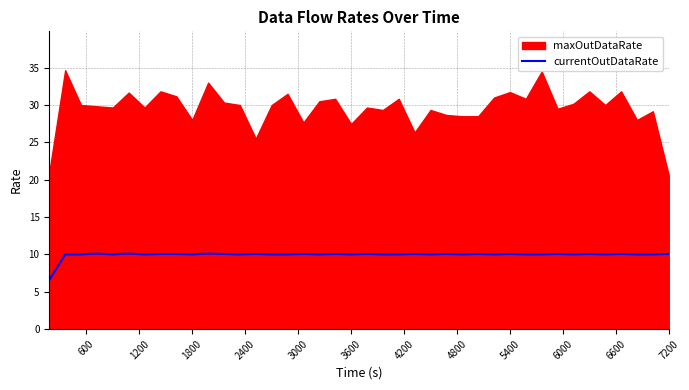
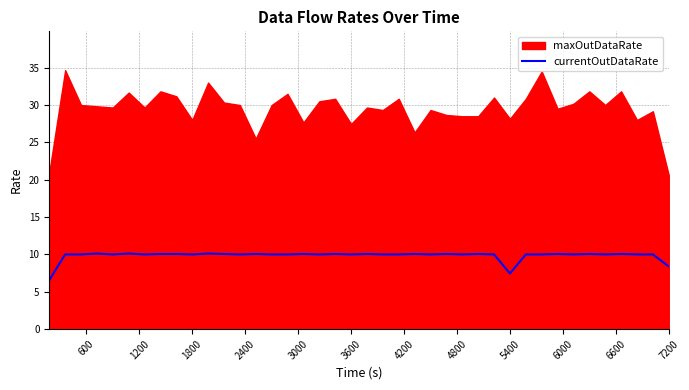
currentOutDataRate, 5400: 10 -> 7
maxOutDataRate, 5400: 32 -> 28
currentOutDataRate, 7200: 10 -> 8
